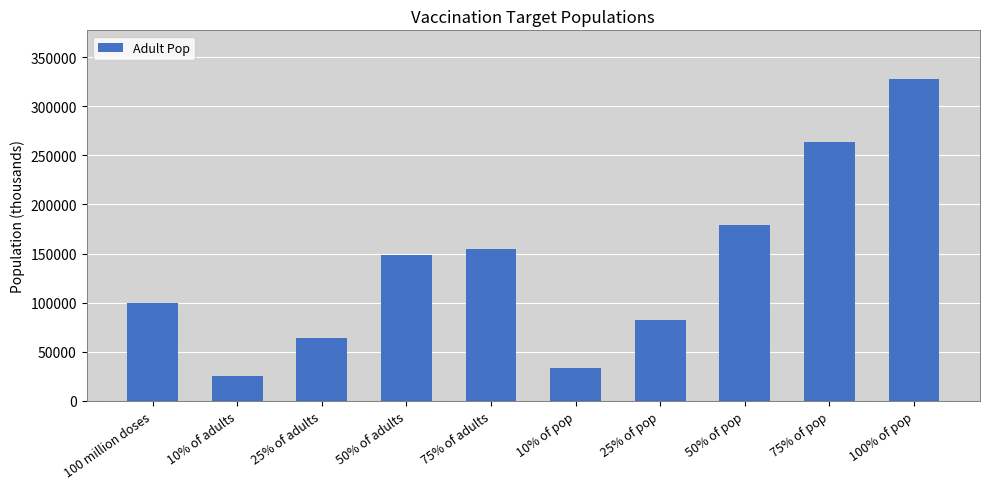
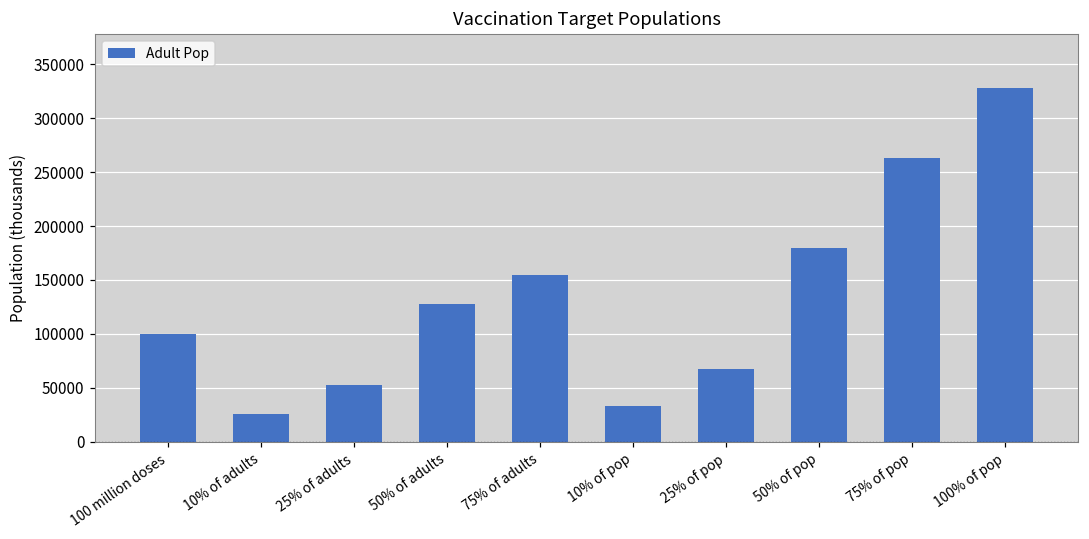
25% of adults: 60000 -> 50000
50% of adults: 150000 -> 130000
25% of pop: 80000 -> 70000
